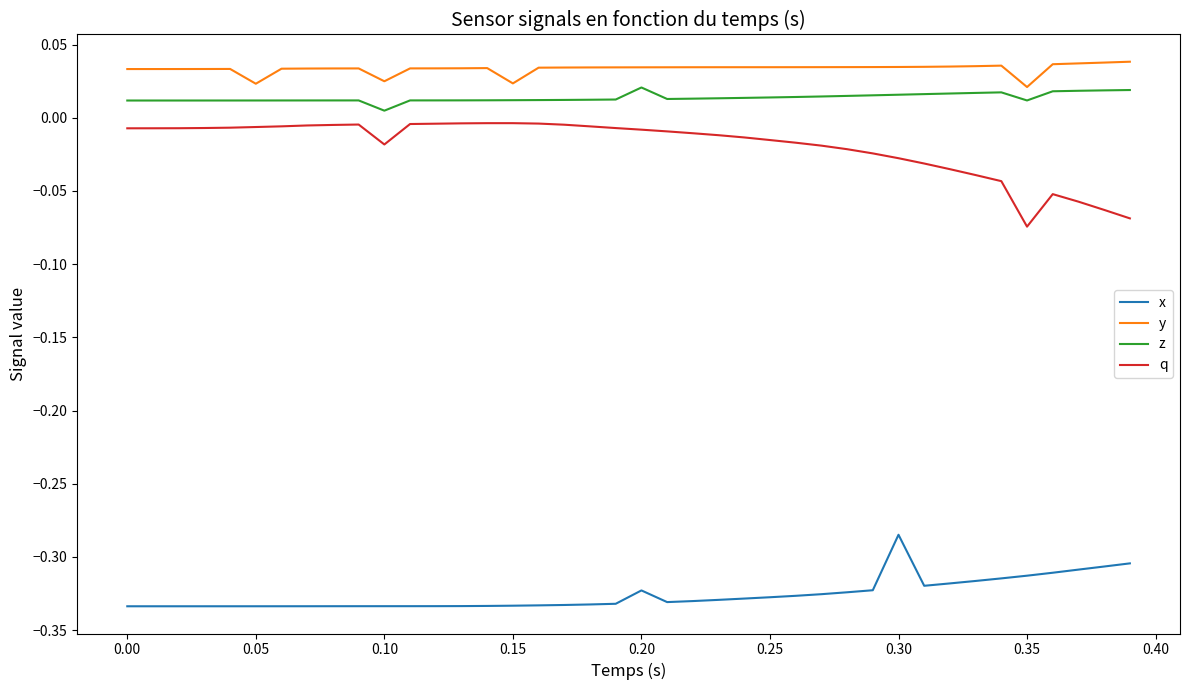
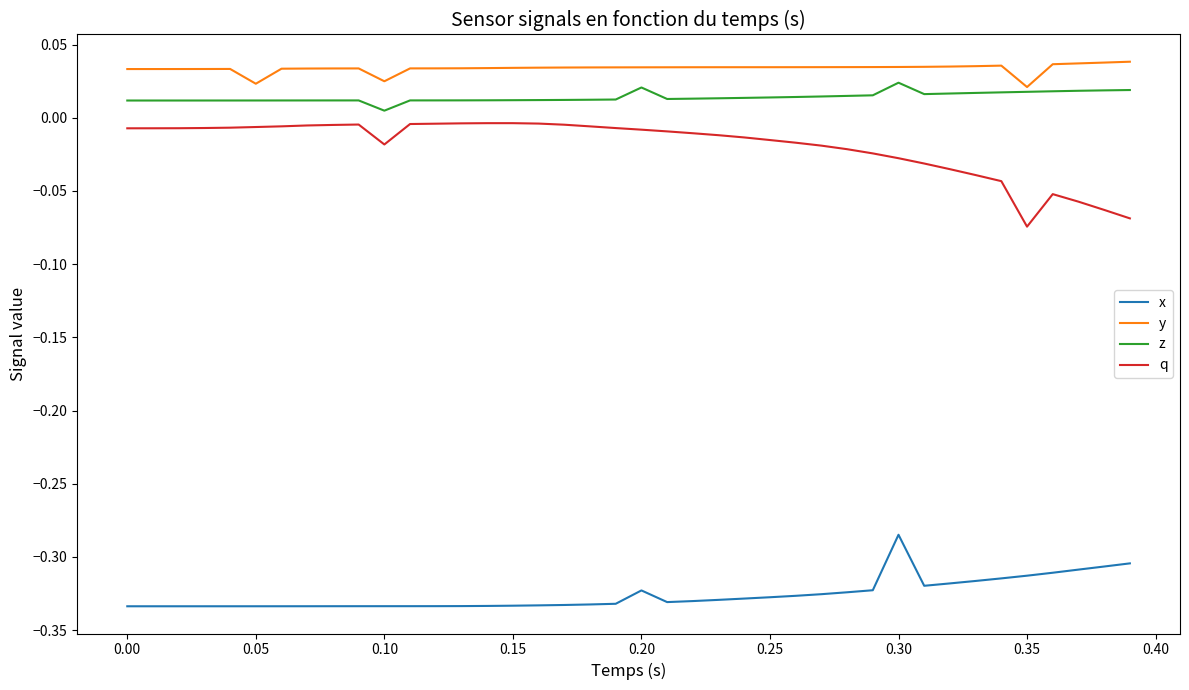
y, 0.15: 0.023 -> 0.034
z, 0.30: 0.016 -> 0.024
z, 0.35: 0.012 -> 0.018
